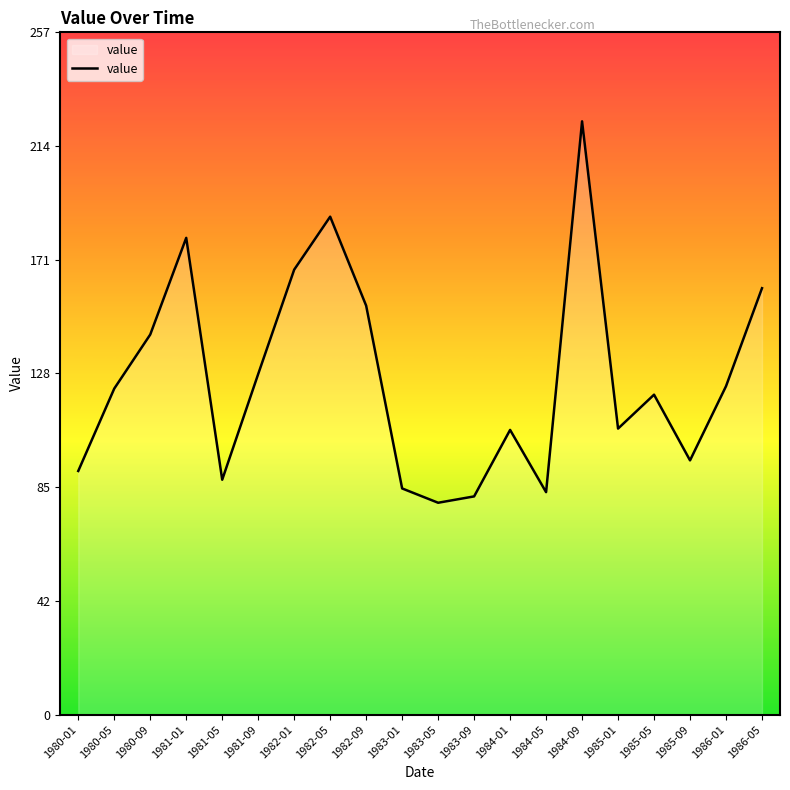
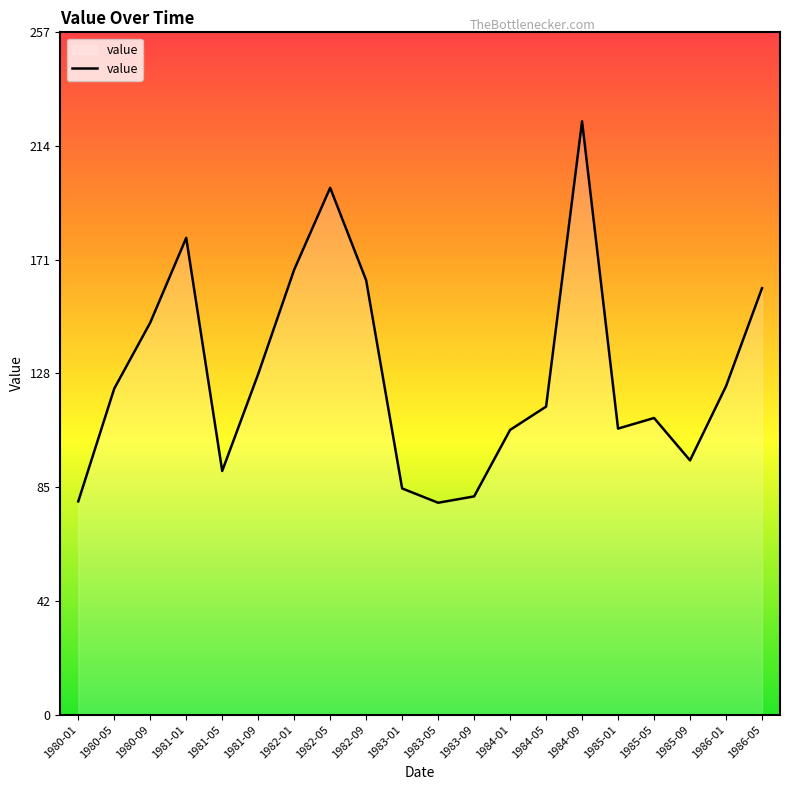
1980-01: 92 -> 81
1980-09: 144 -> 148
1981-05: 89 -> 92
1982-05: 188 -> 199
1982-09: 154 -> 164
1984-05: 84 -> 116
1985-05: 121 -> 112
